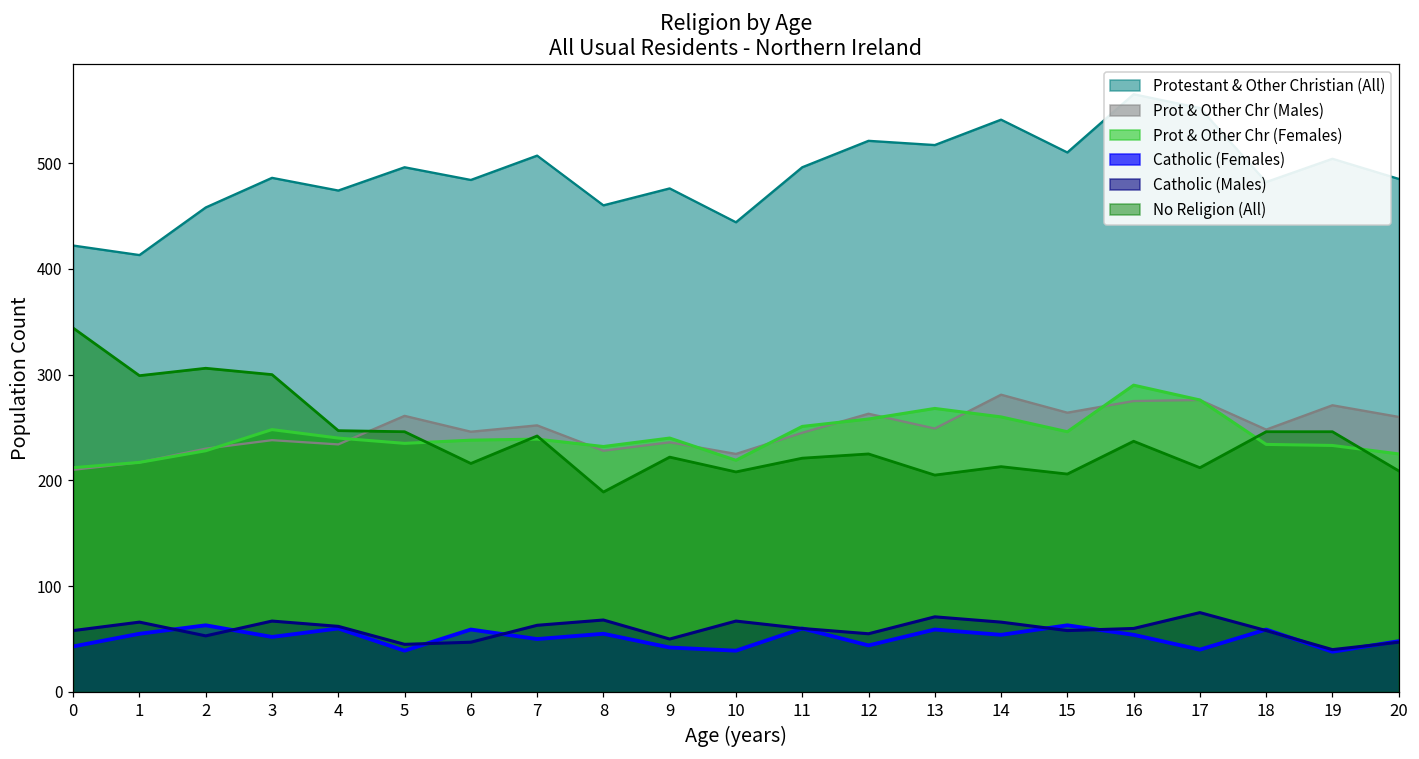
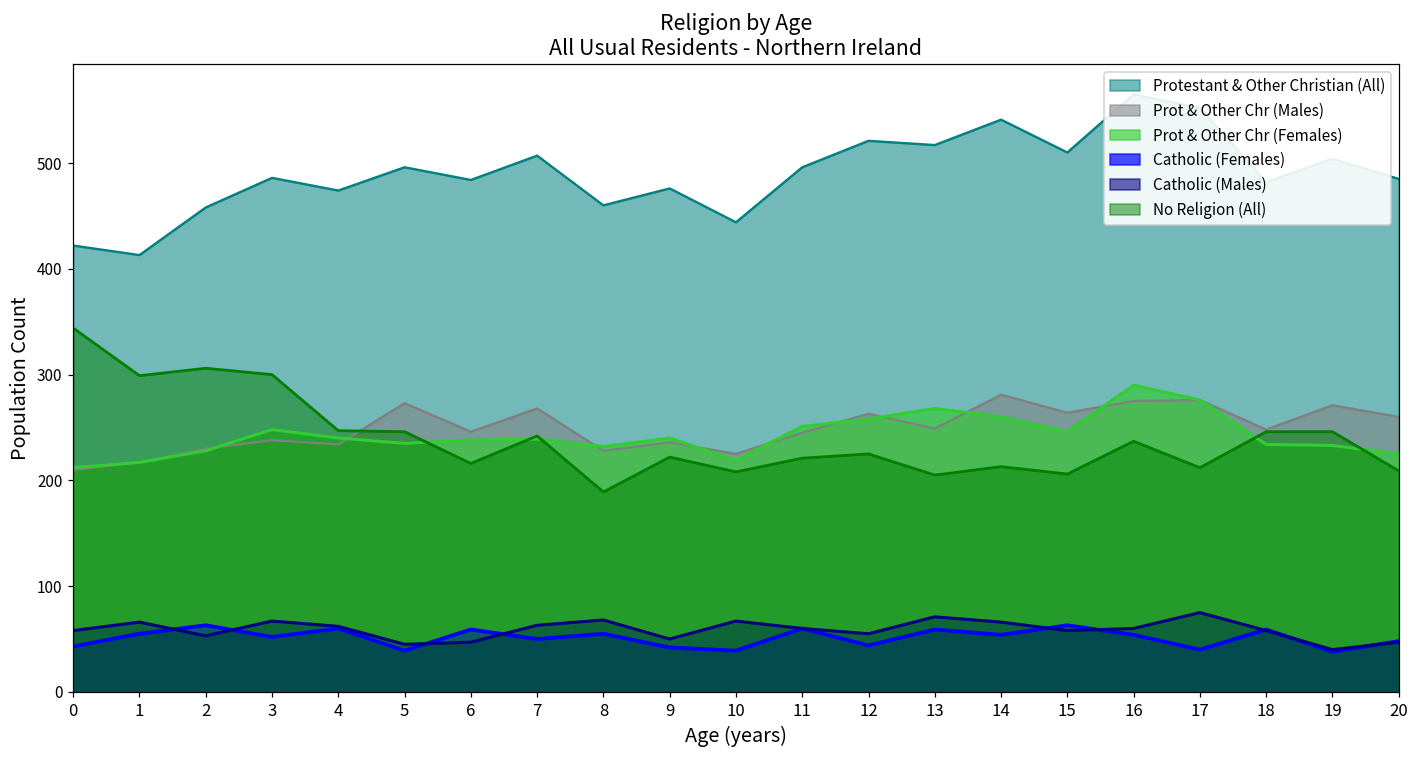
Prot & Other Chr (Males), 5: 260 -> 270
Prot & Other Chr (Males), 7: 250 -> 270
